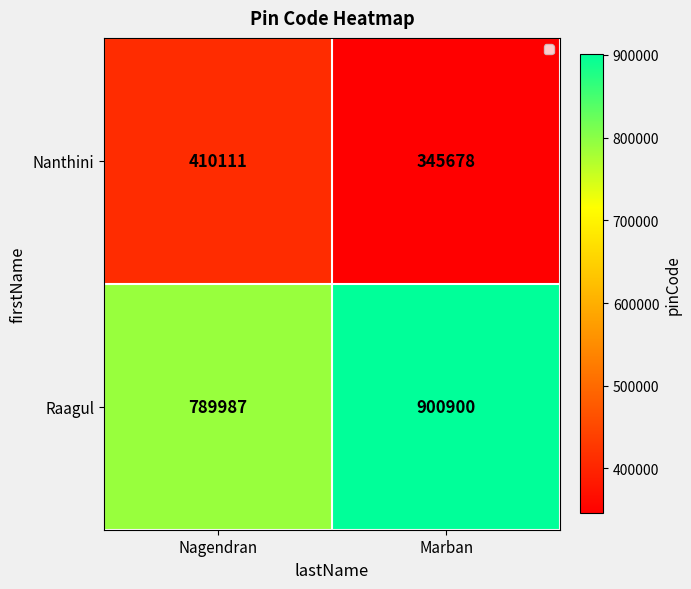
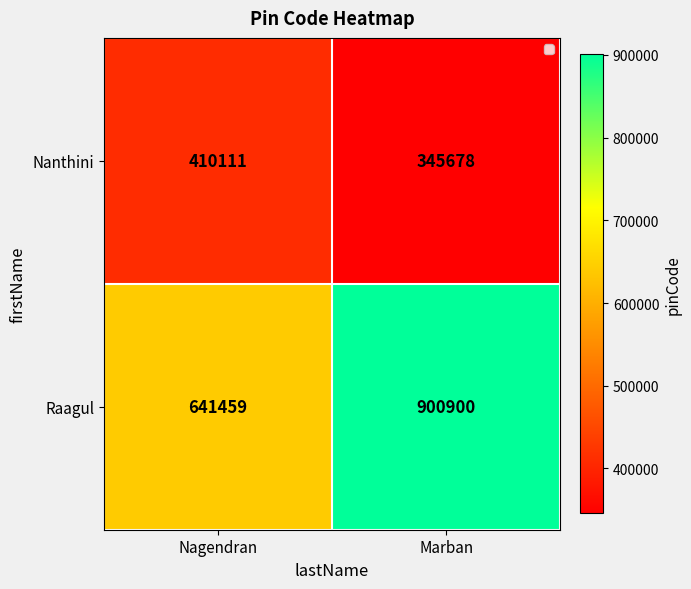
Raagul, Nagendran: 789987 -> 641459
